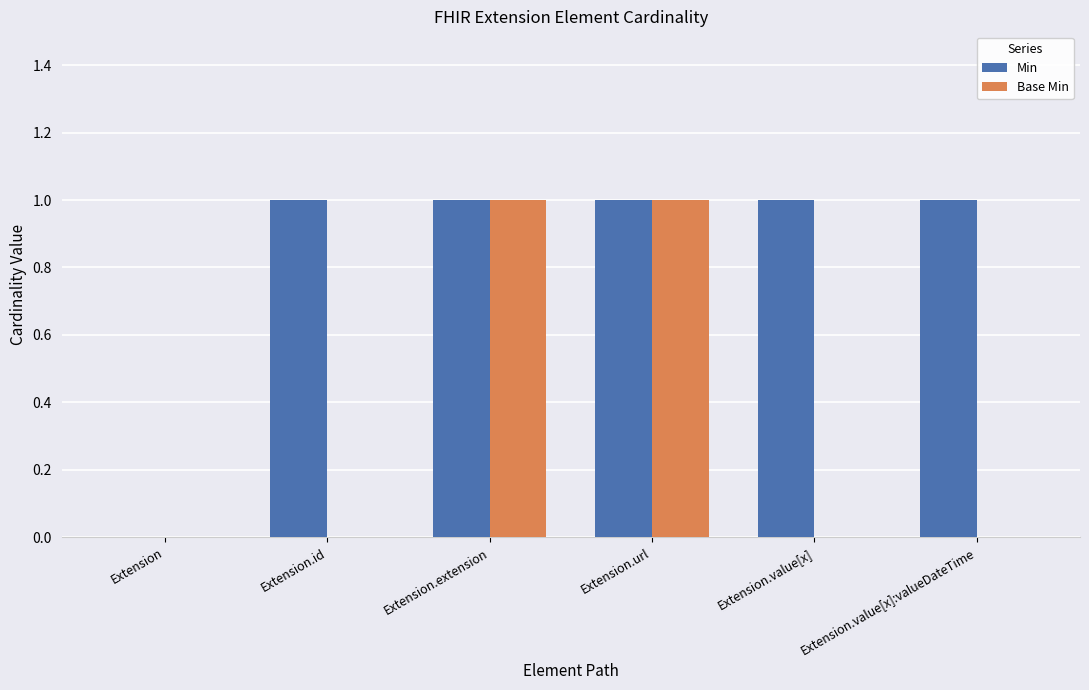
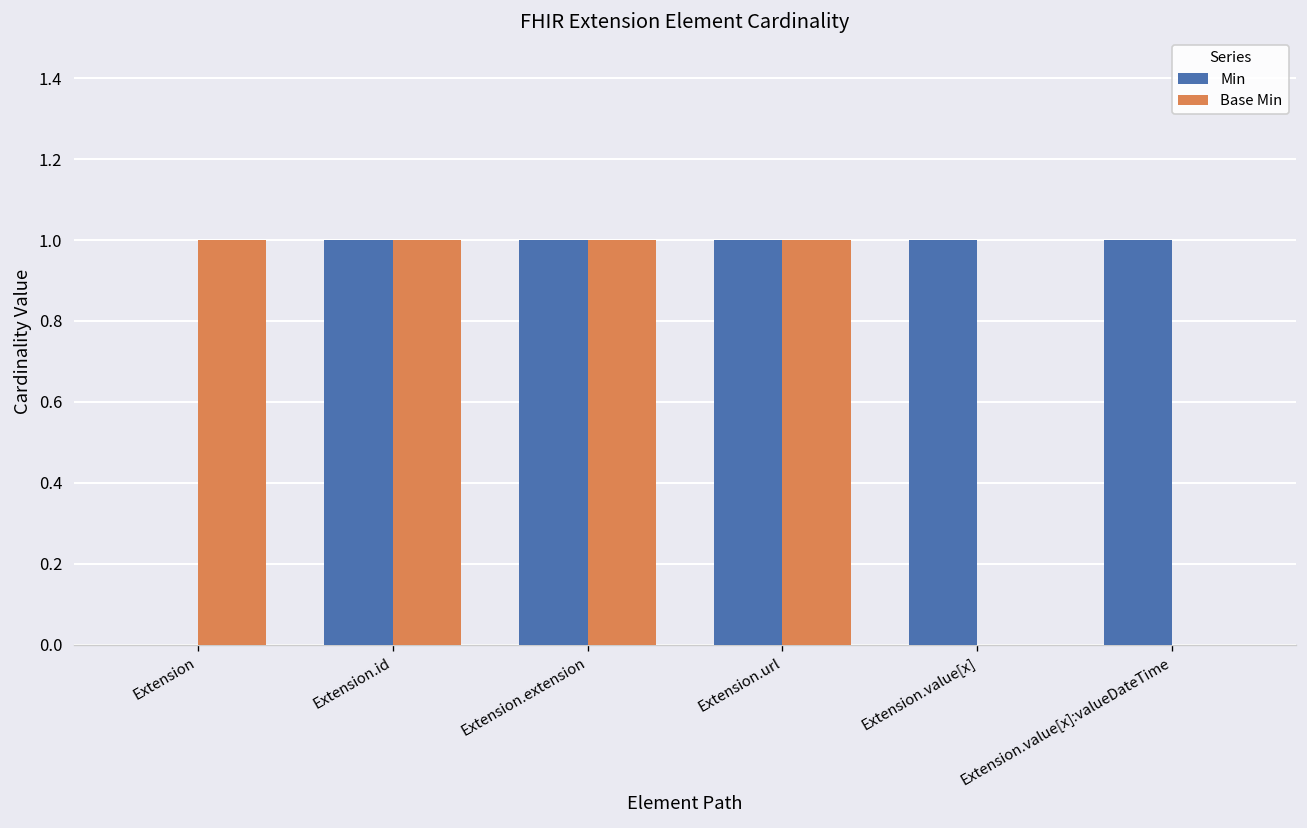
Base Min, Extension: 0 -> 1
Base Min, Extension.id: 0 -> 1
